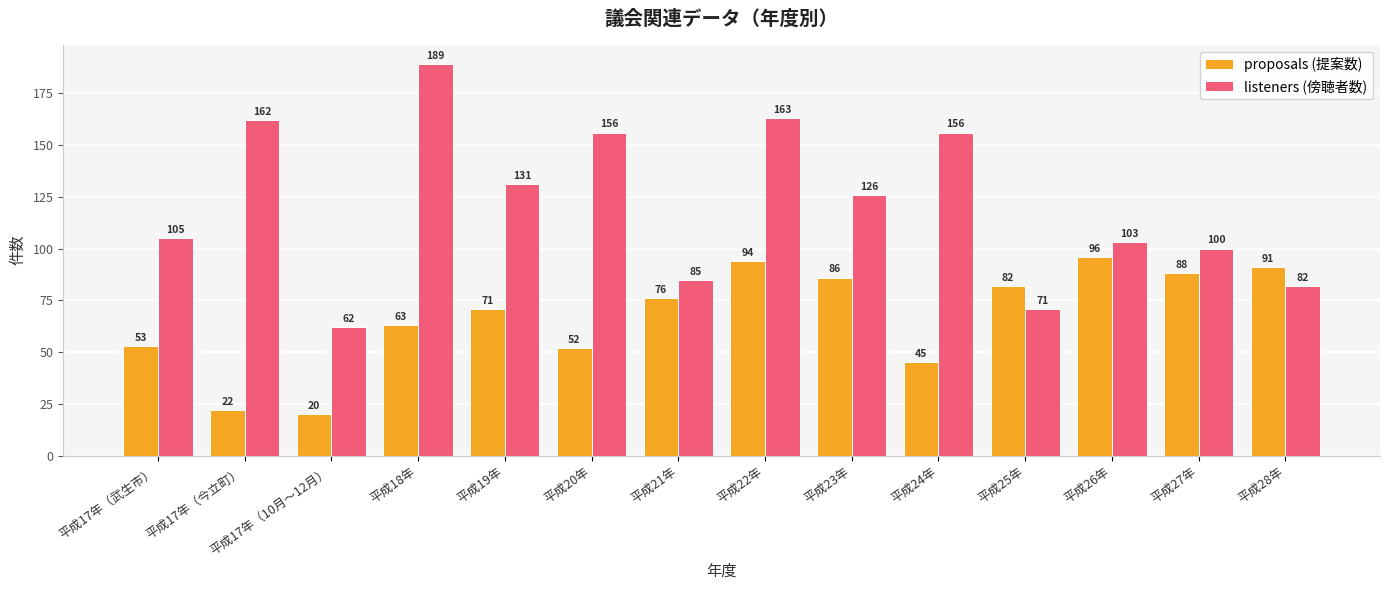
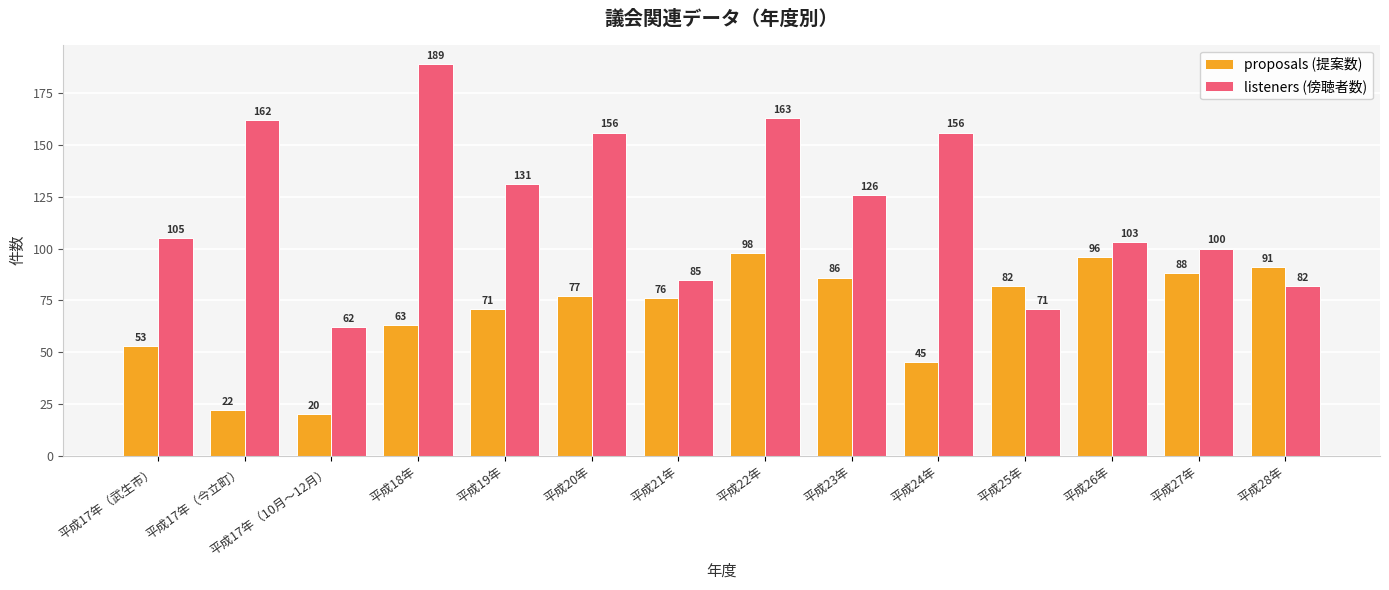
proposals (提案数), 平成20年: 52 -> 77
proposals (提案数), 平成22年: 94 -> 98
